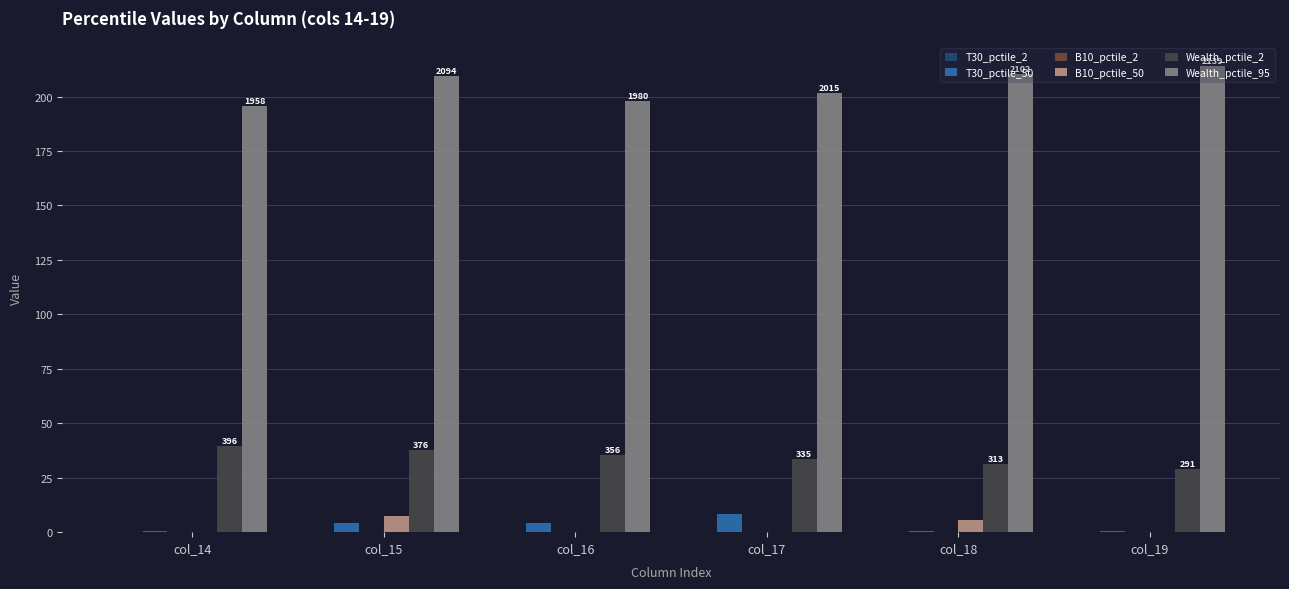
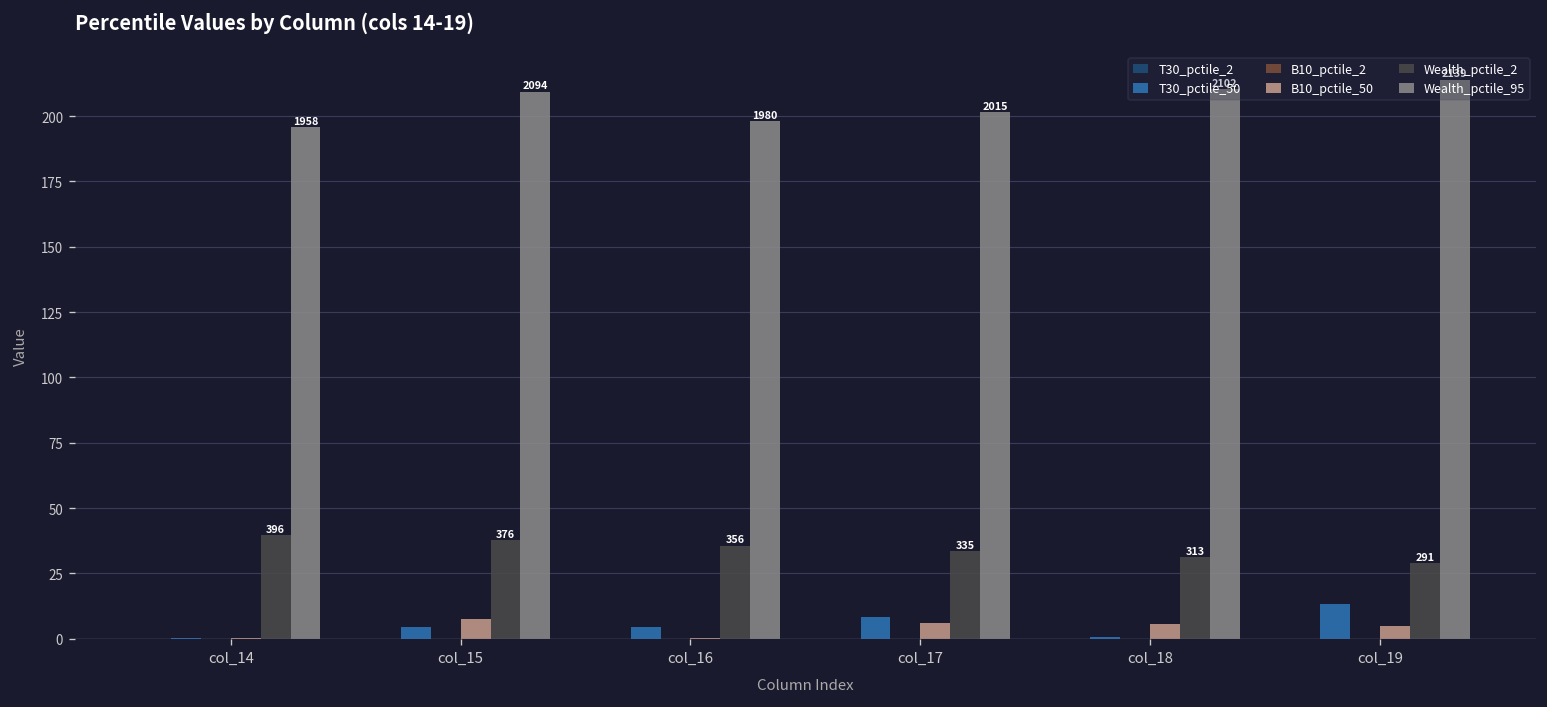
B10_pctile_50, col_17: 0 -> 6
T30_pctile_50, col_19: 1 -> 13
B10_pctile_50, col_19: 0 -> 5
